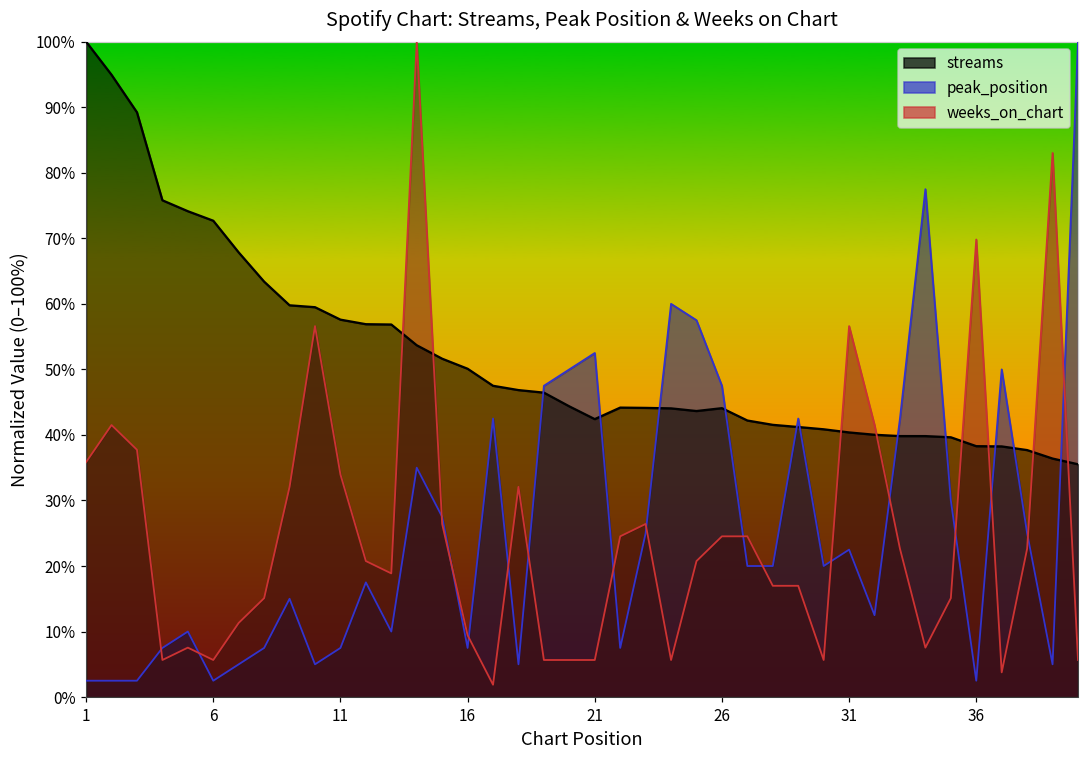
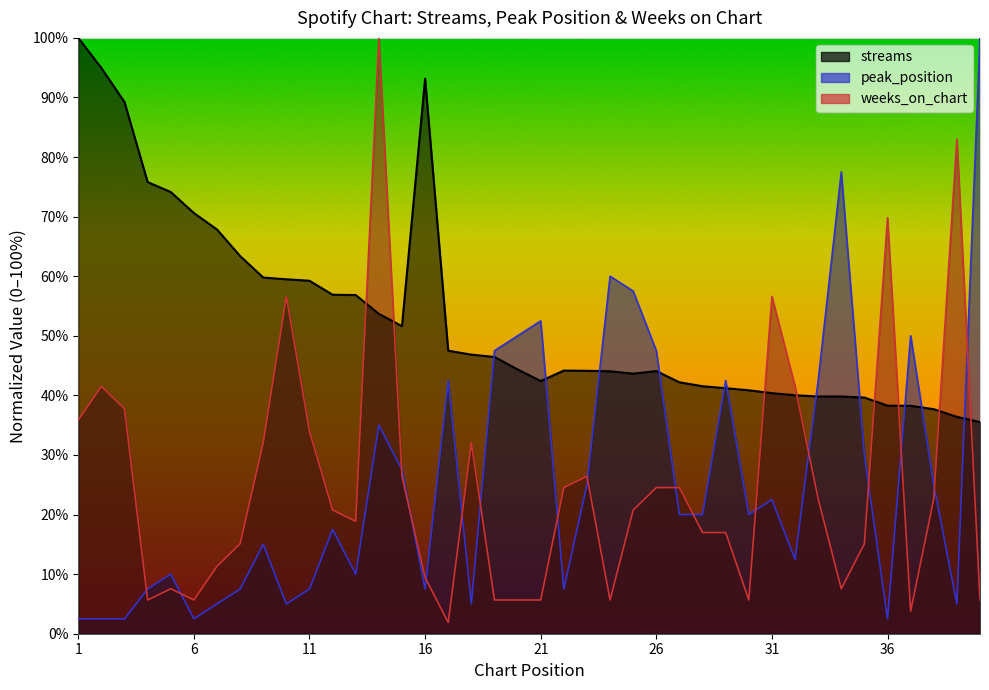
streams, 6: 73% -> 71%
streams, 11: 58% -> 59%
streams, 16: 50% -> 93%
